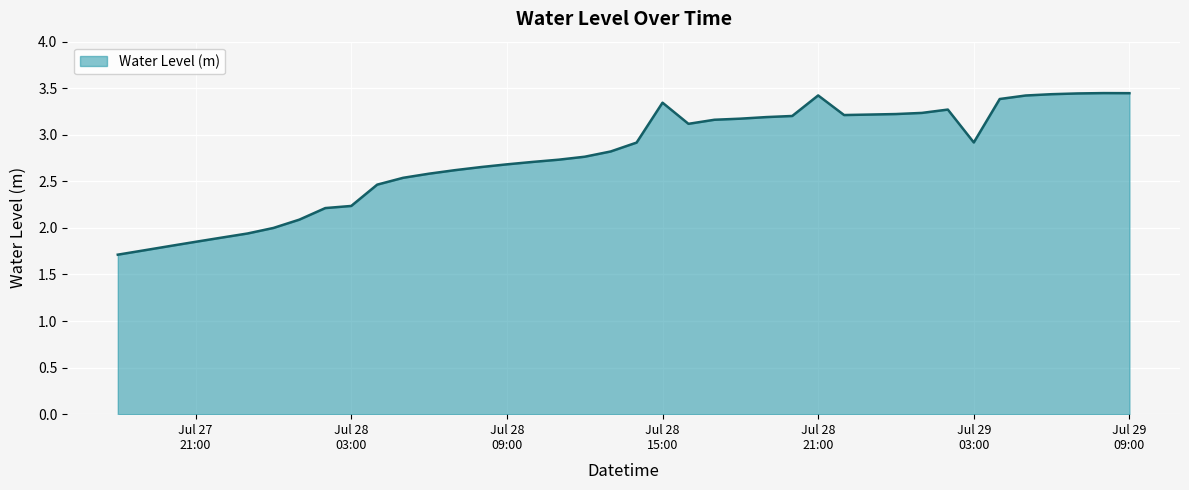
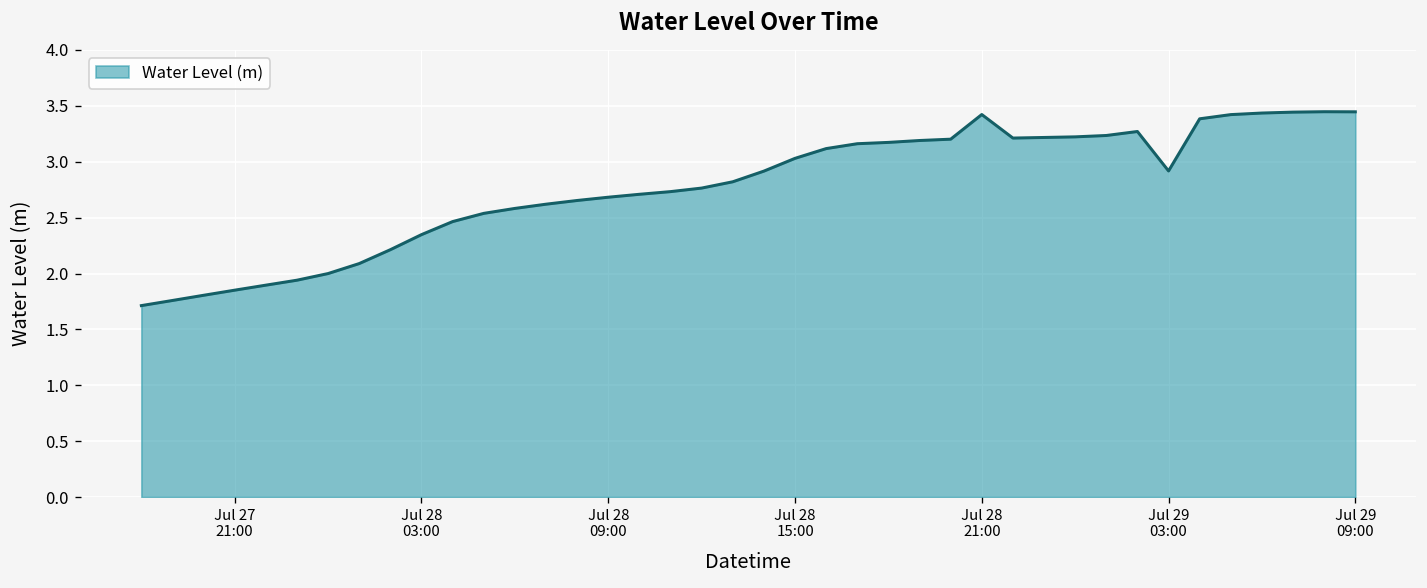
Jul 28 03:00: 2.2 -> 2.3
Jul 28 15:00: 3.3 -> 3.0
